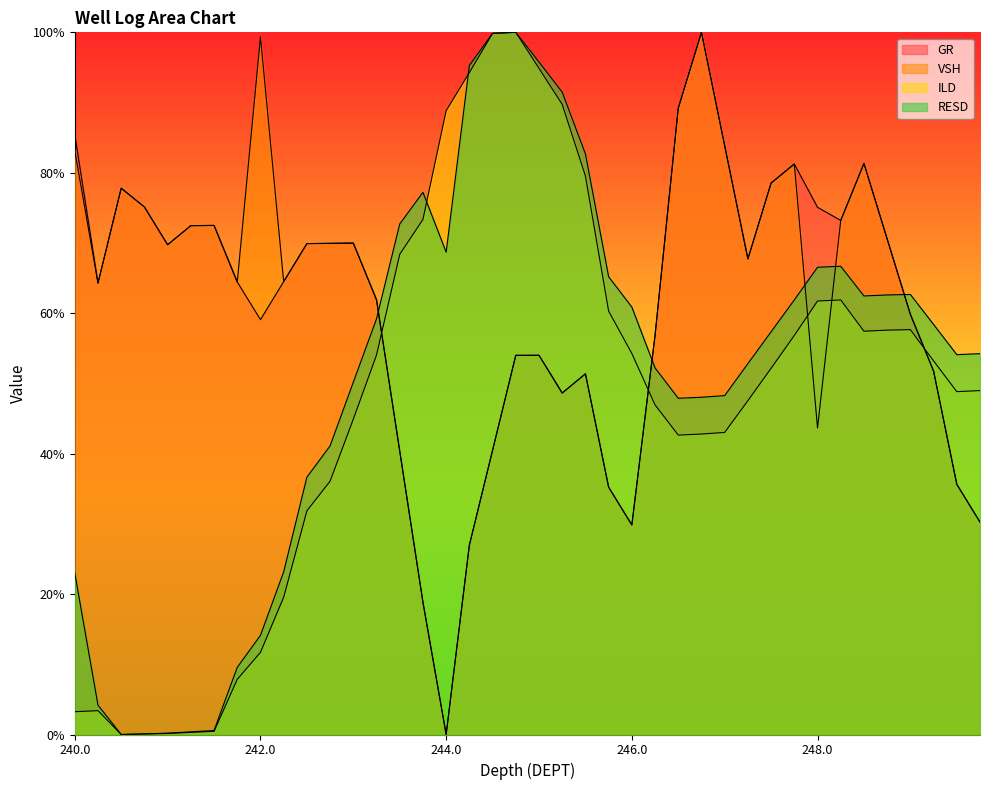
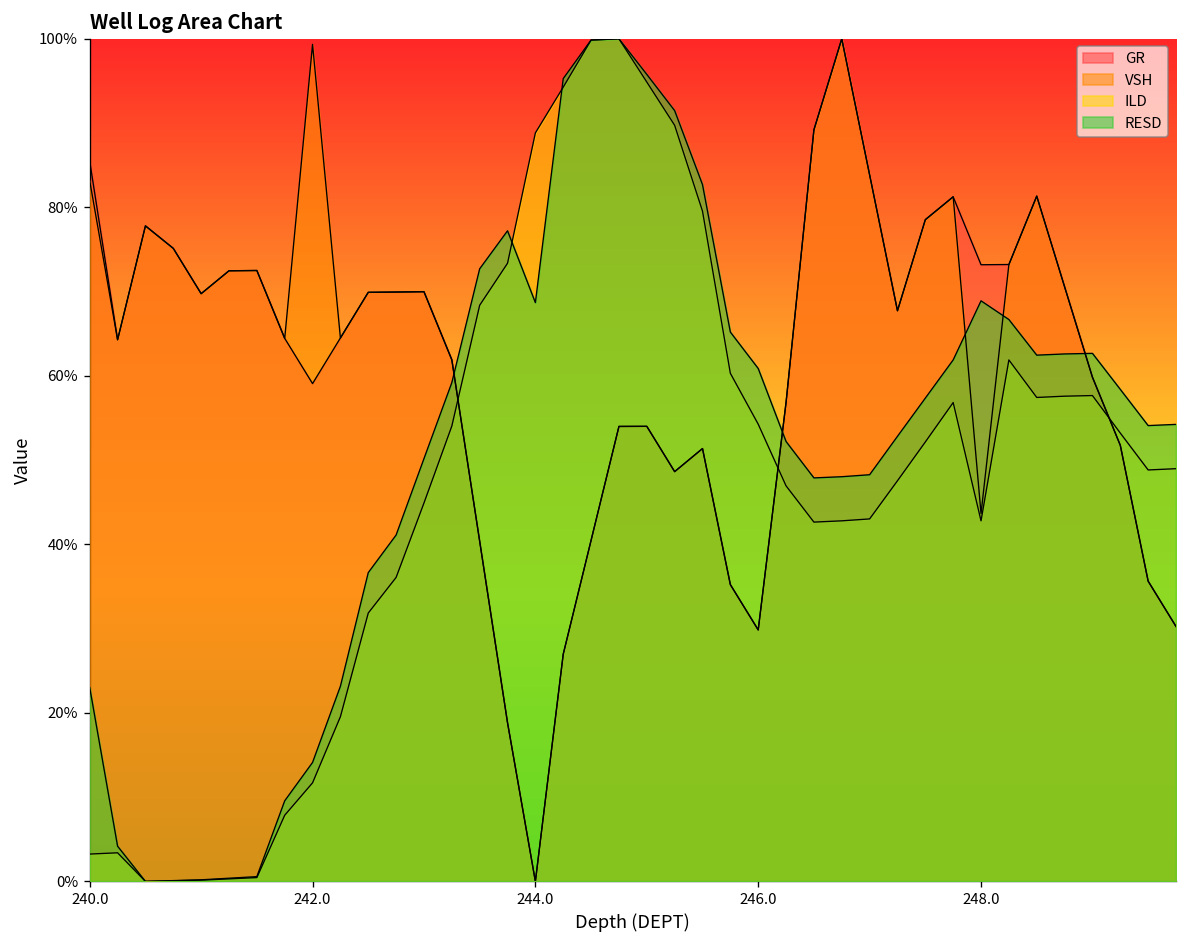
GR, 248.0: 75% -> 73%
ILD, 248.0: 62% -> 43%
RESD, 248.0: 67% -> 69%
